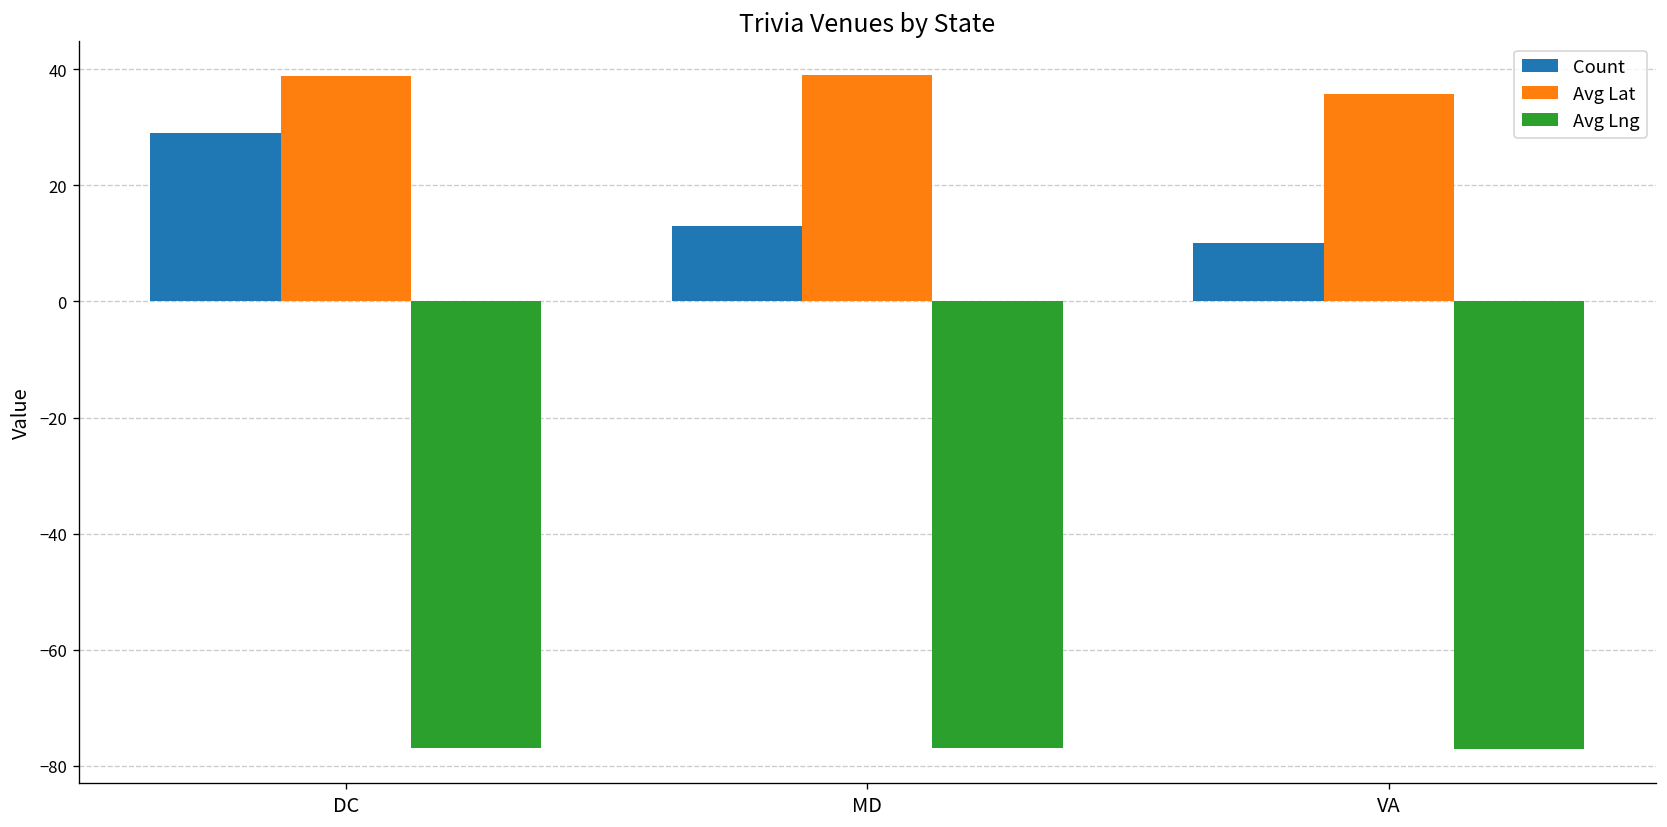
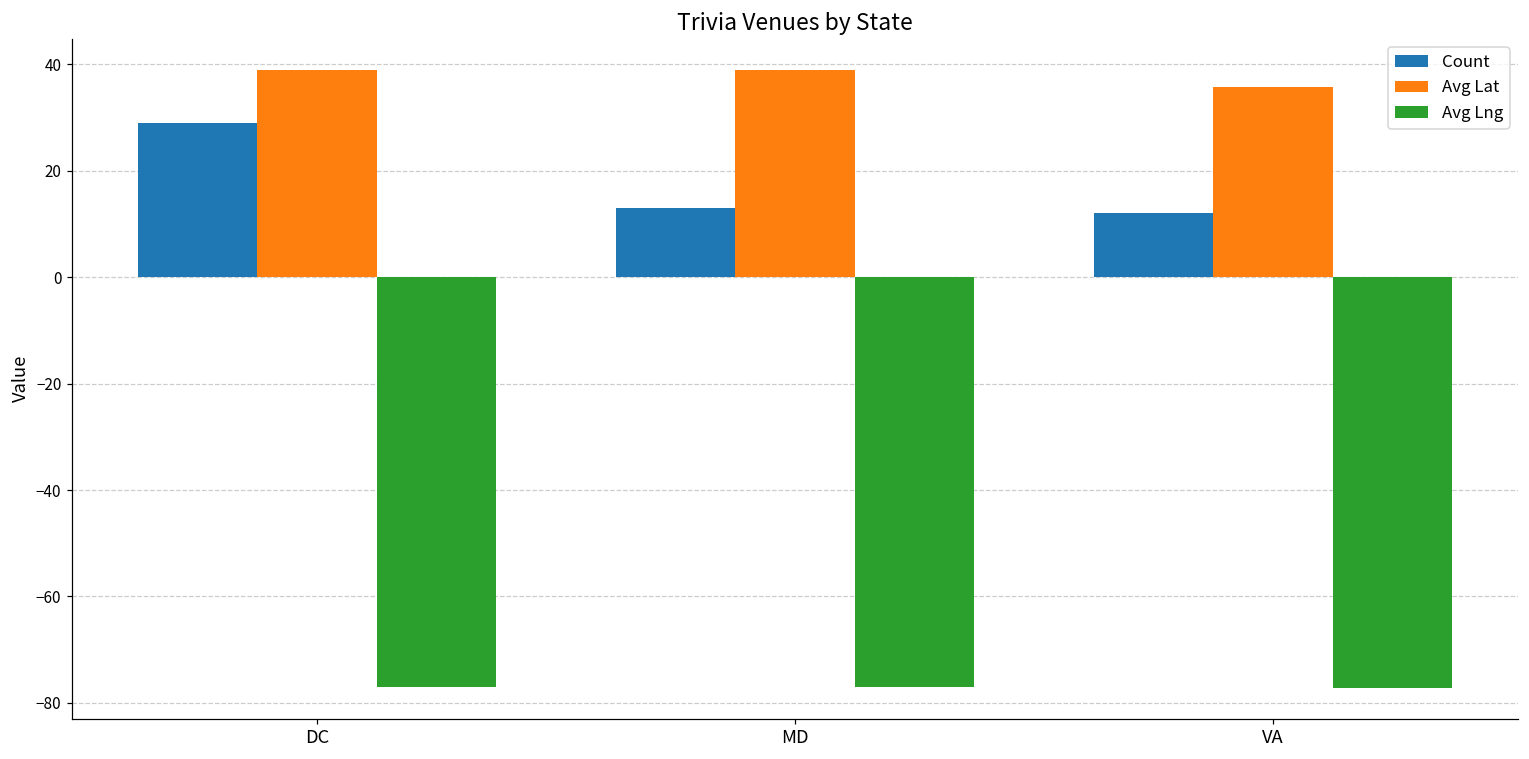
Count, VA: 10 -> 12
